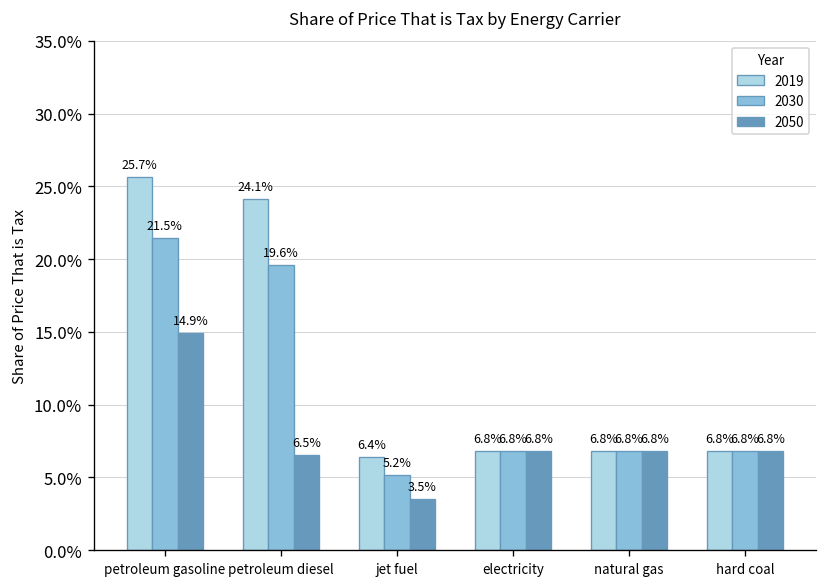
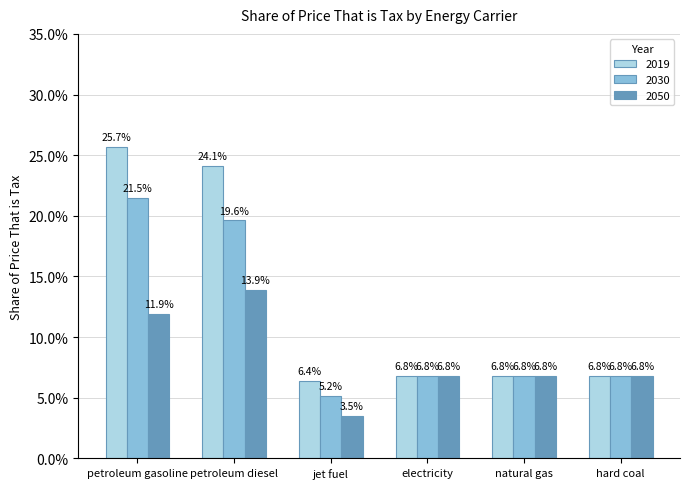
2050, petroleum gasoline: 14.9% -> 11.9%
2050, petroleum diesel: 6.5% -> 13.9%
